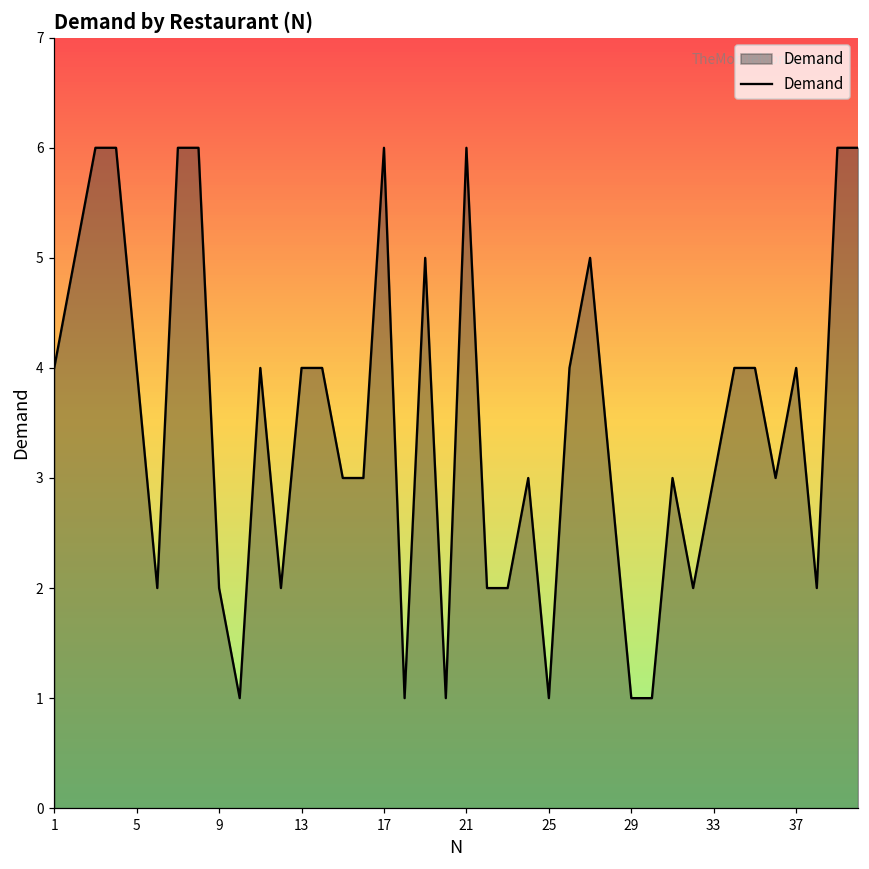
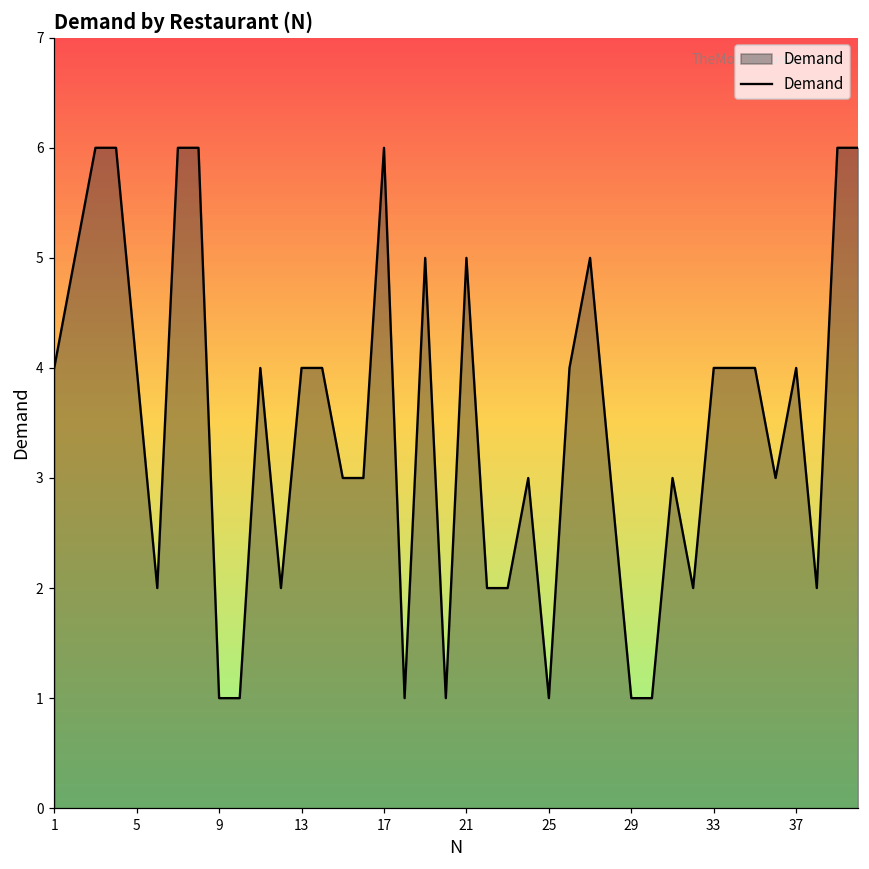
9: 2 -> 1
21: 6 -> 5
33: 3 -> 4
